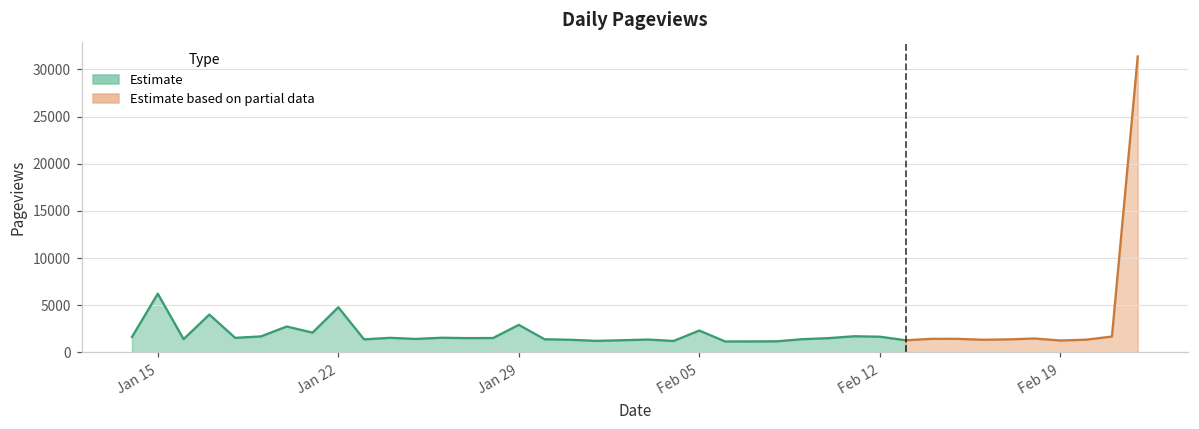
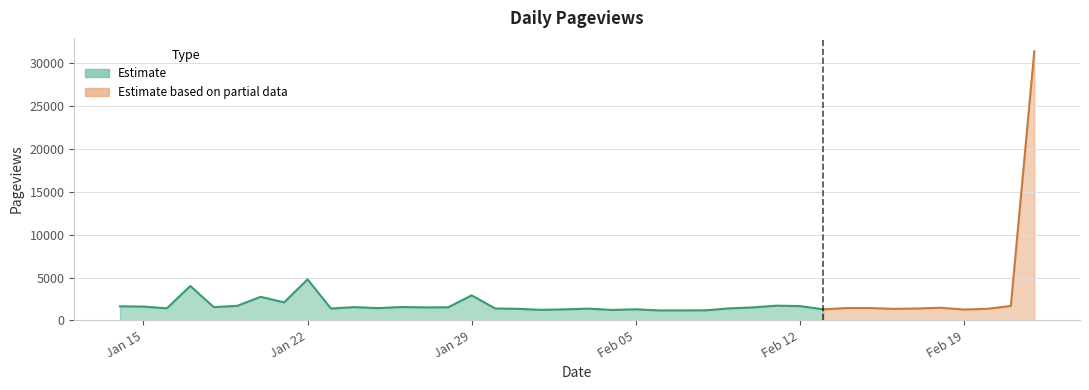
Estimate, Jan 15: 6000 -> 2000
Estimate, Feb 05: 2000 -> 1000
